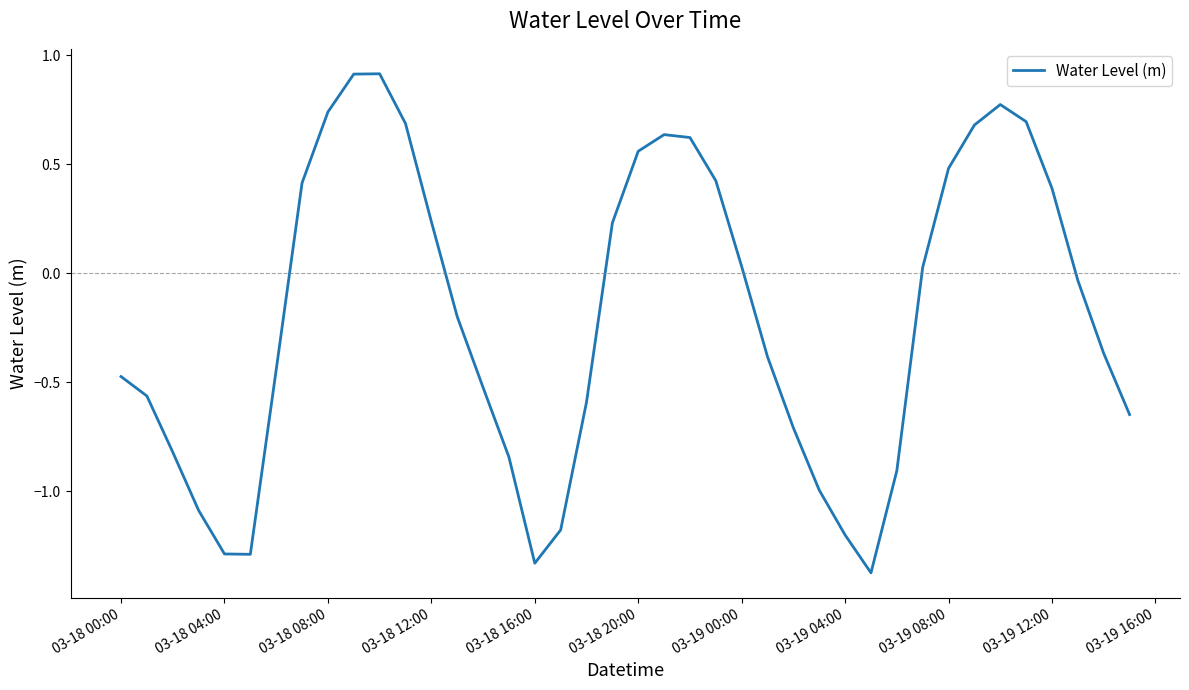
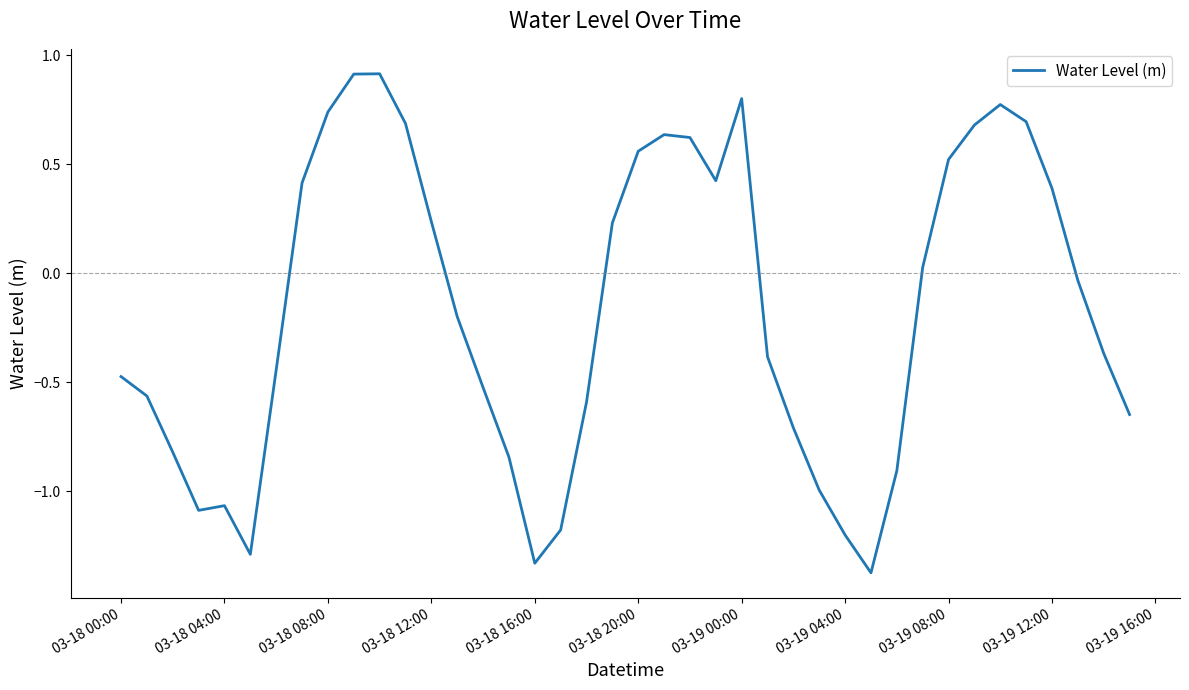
03-18 04:00: -1.29 -> -1.07
03-19 00:00: 0.03 -> 0.80
03-19 08:00: 0.48 -> 0.52
